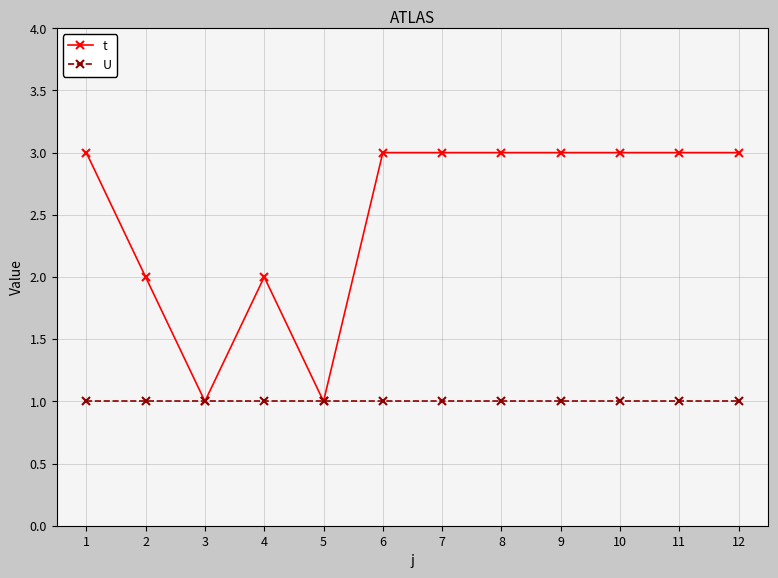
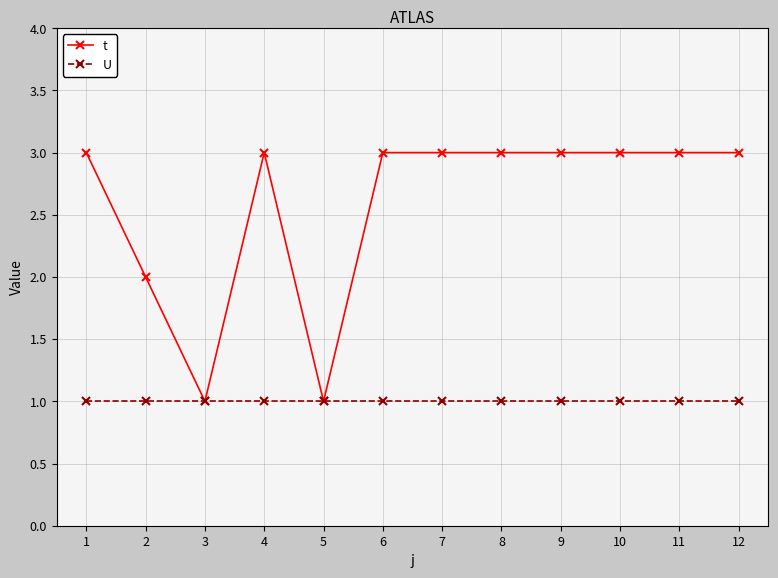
t, 4: 2 -> 3
